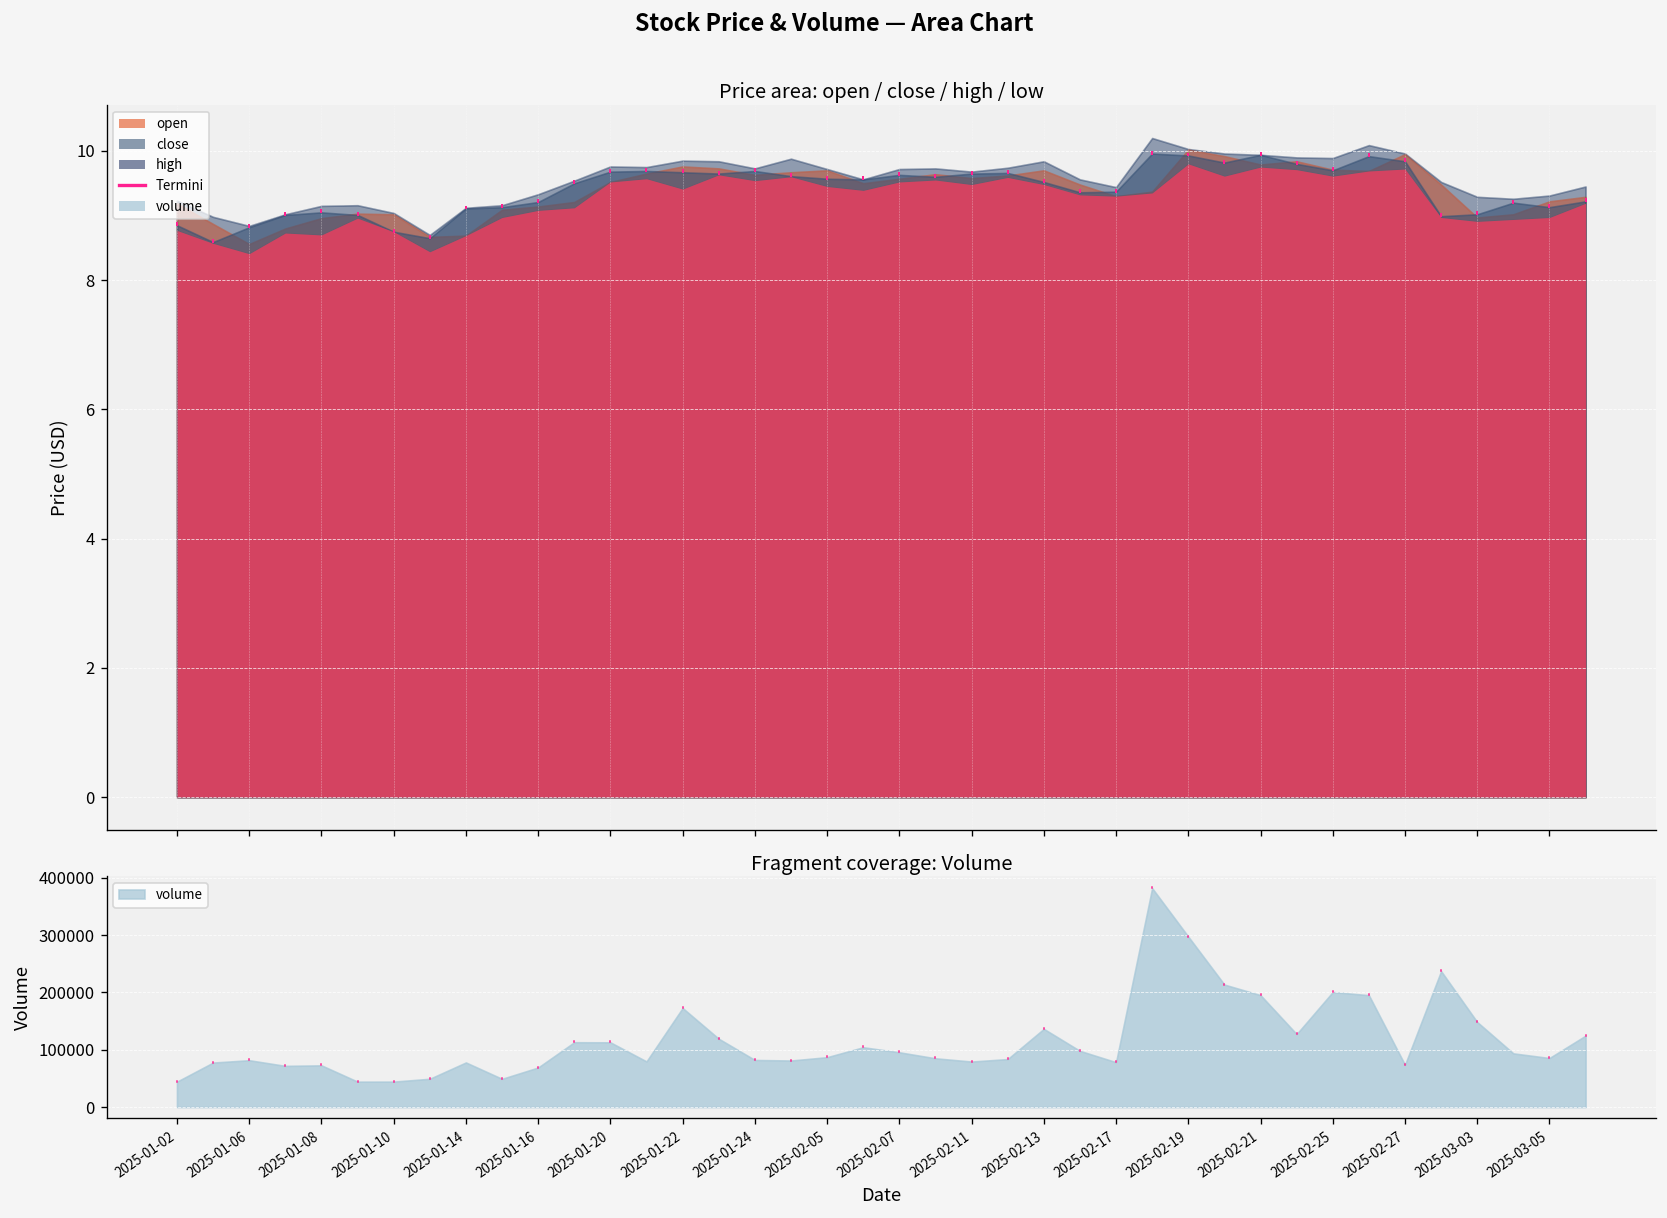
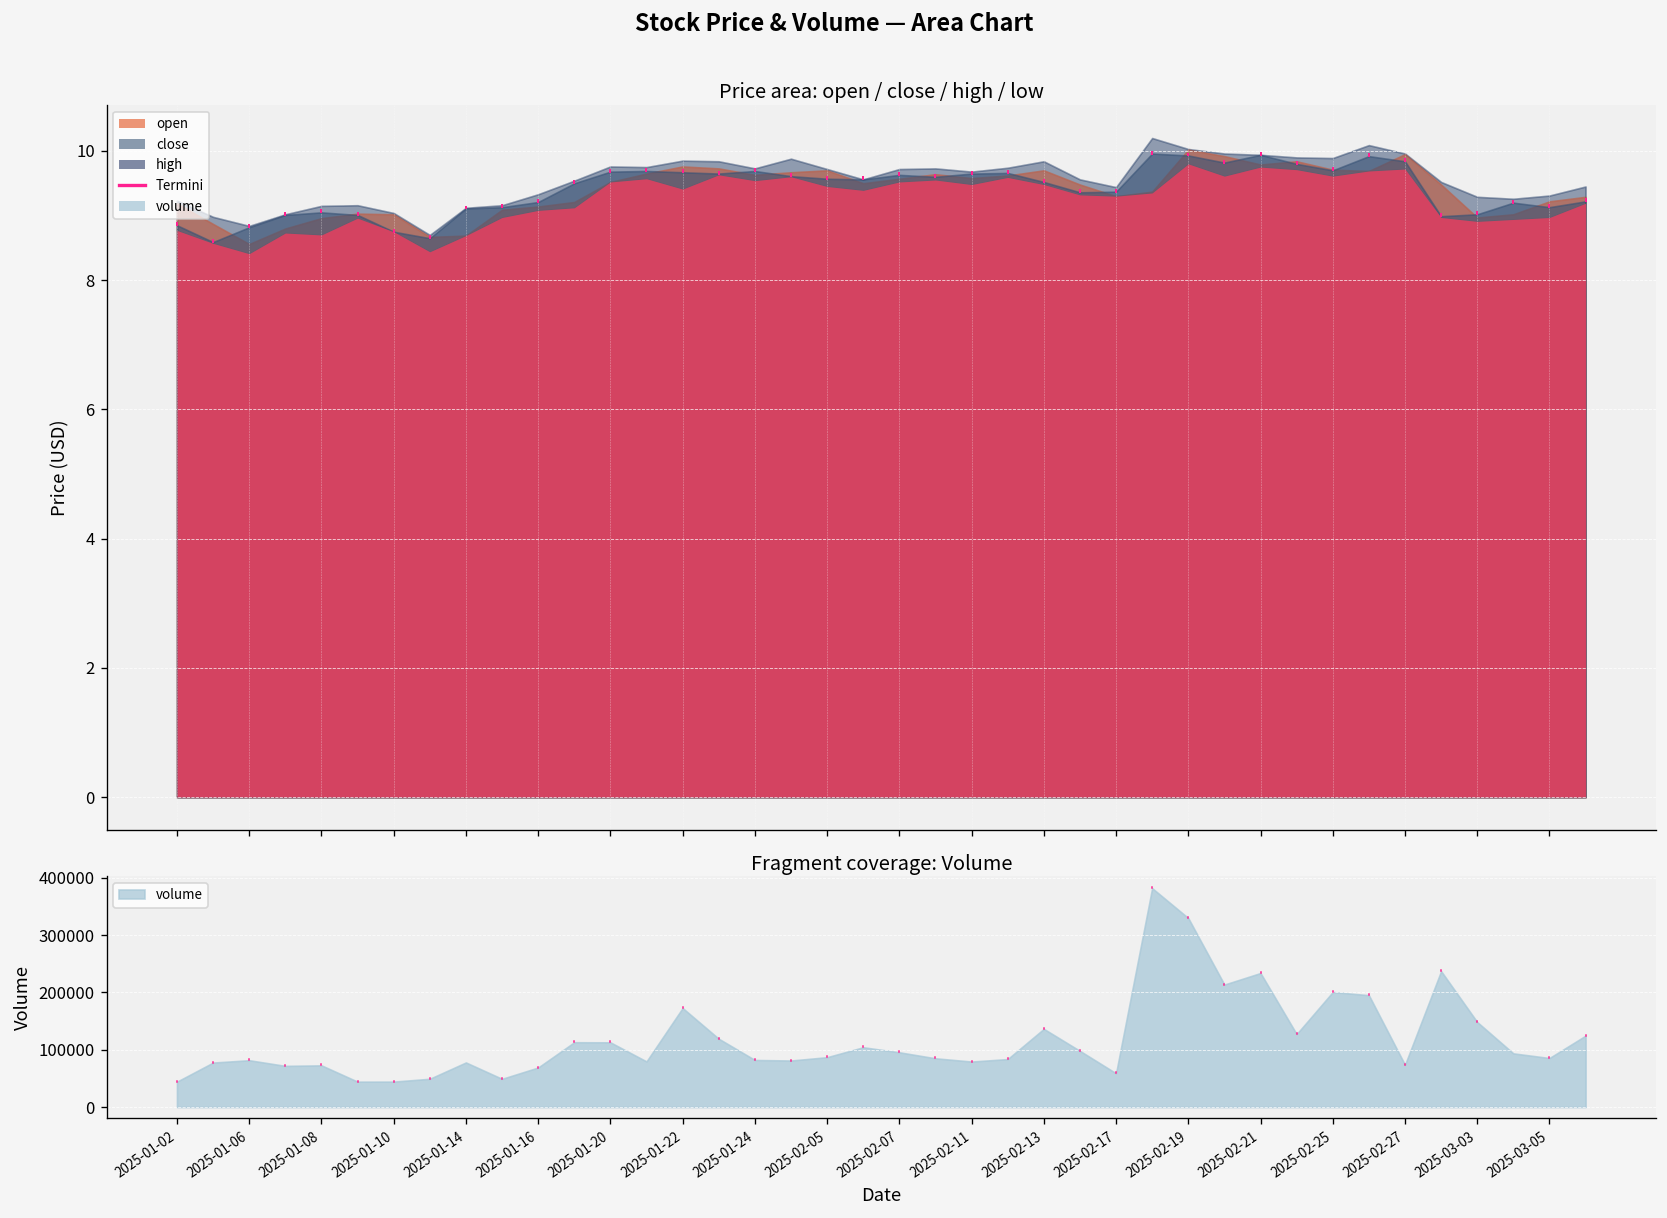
Fragment coverage: Volume, volume, 2025-02-17: 80000 -> 60000
Fragment coverage: Volume, volume, 2025-02-19: 300000 -> 330000
Fragment coverage: Volume, volume, 2025-02-21: 200000 -> 230000
